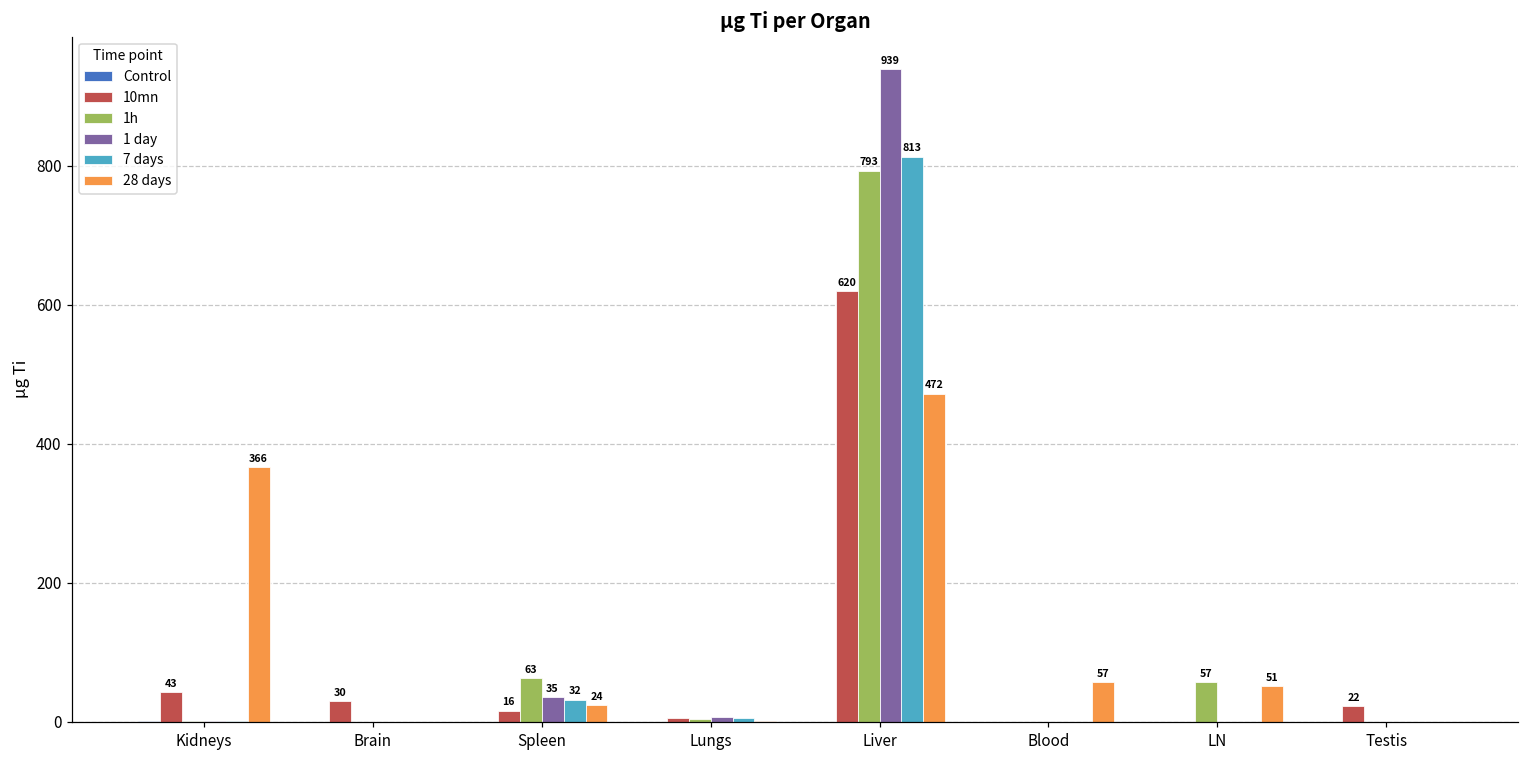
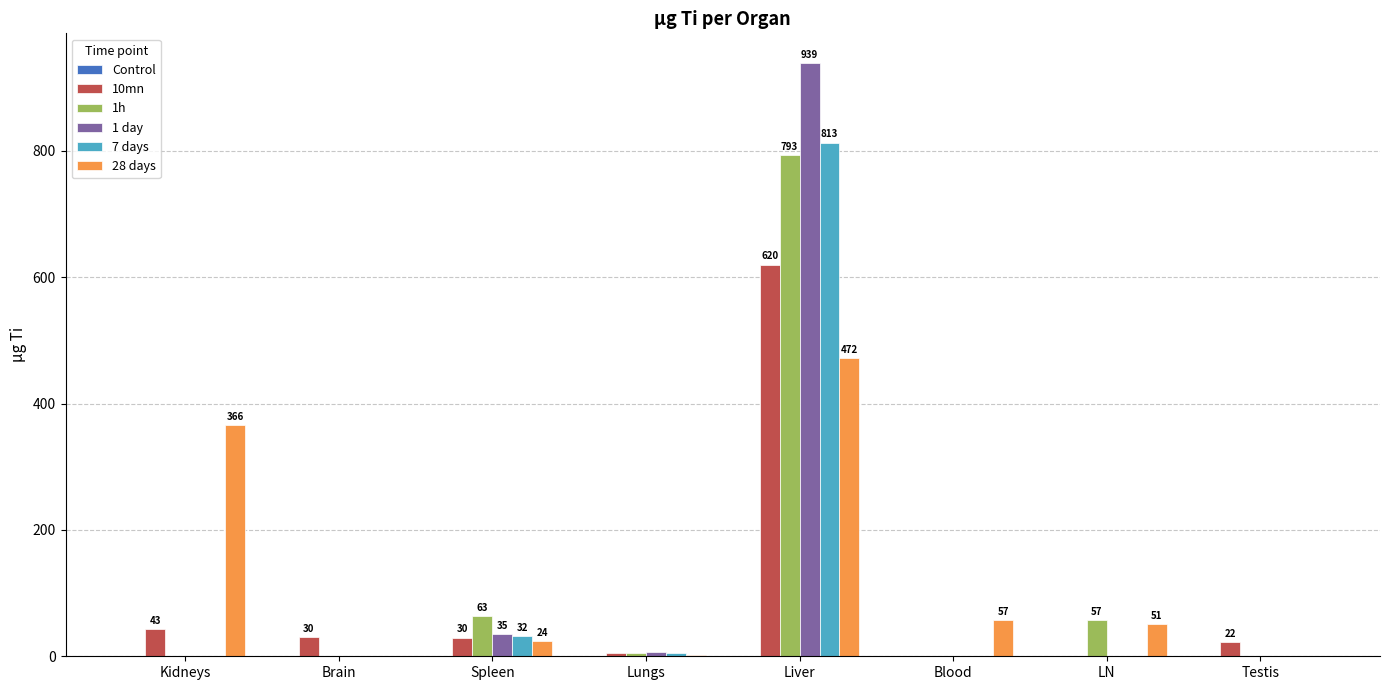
10mn, Spleen: 16 -> 30
